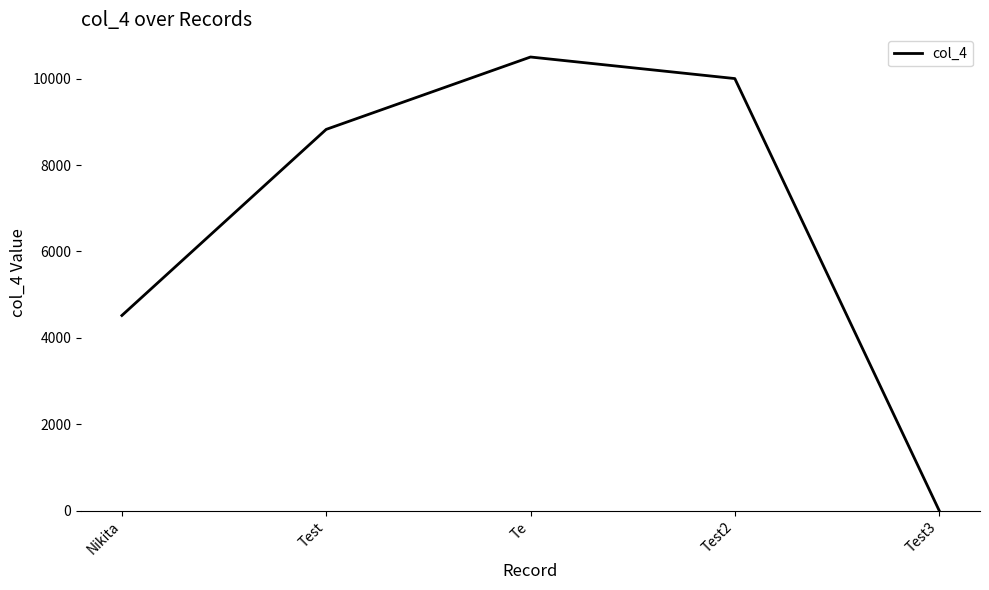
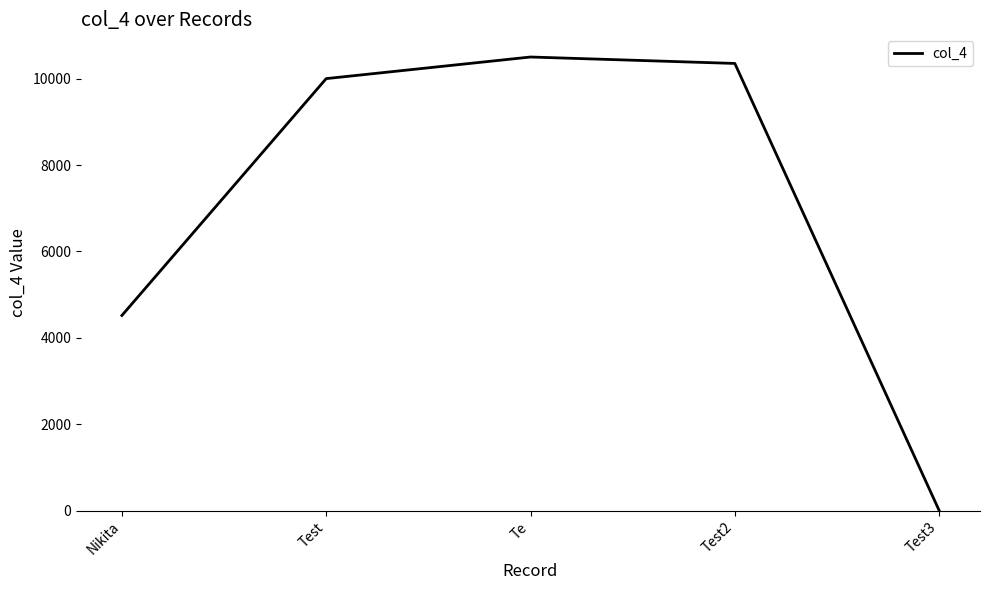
Test: 8800 -> 10000
Test2: 10000 -> 10400
